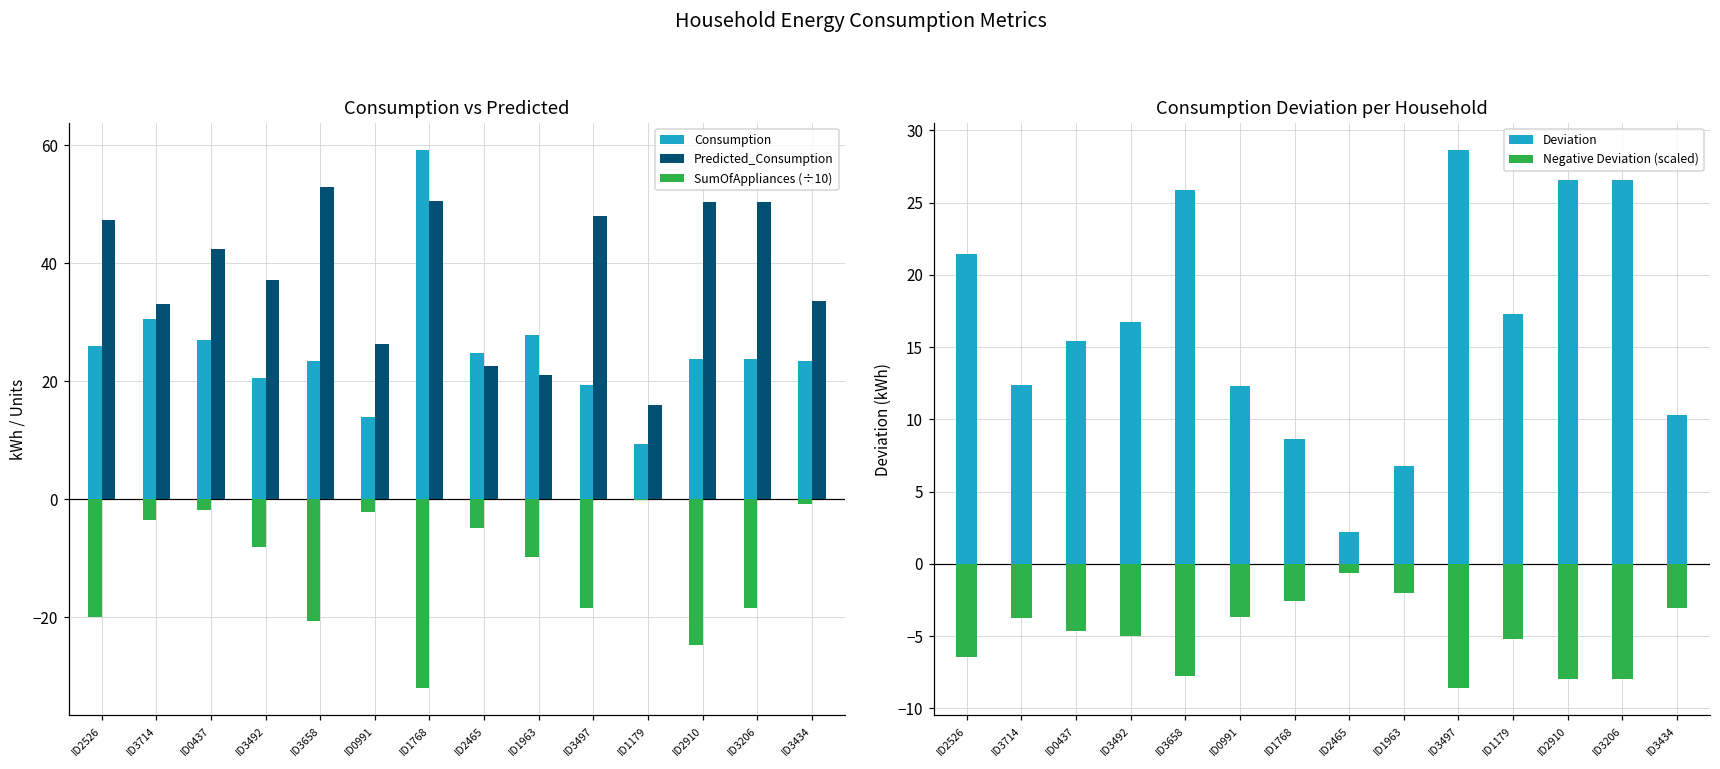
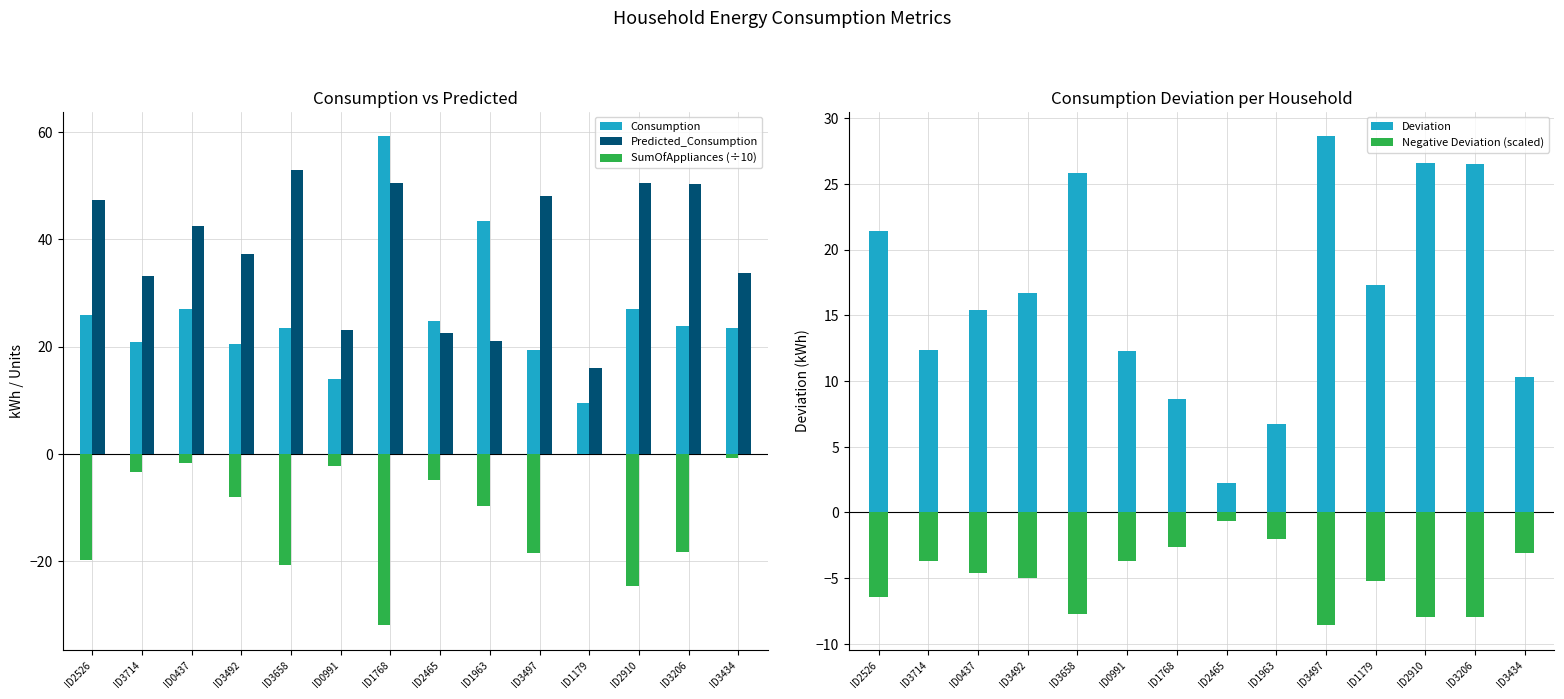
Consumption vs Predicted, Consumption, ID3714: 31 -> 21
Consumption vs Predicted, Predicted_Consumption, ID0991: 26 -> 23
Consumption vs Predicted, Consumption, ID1963: 28 -> 43
Consumption vs Predicted, Consumption, ID2910: 24 -> 27
